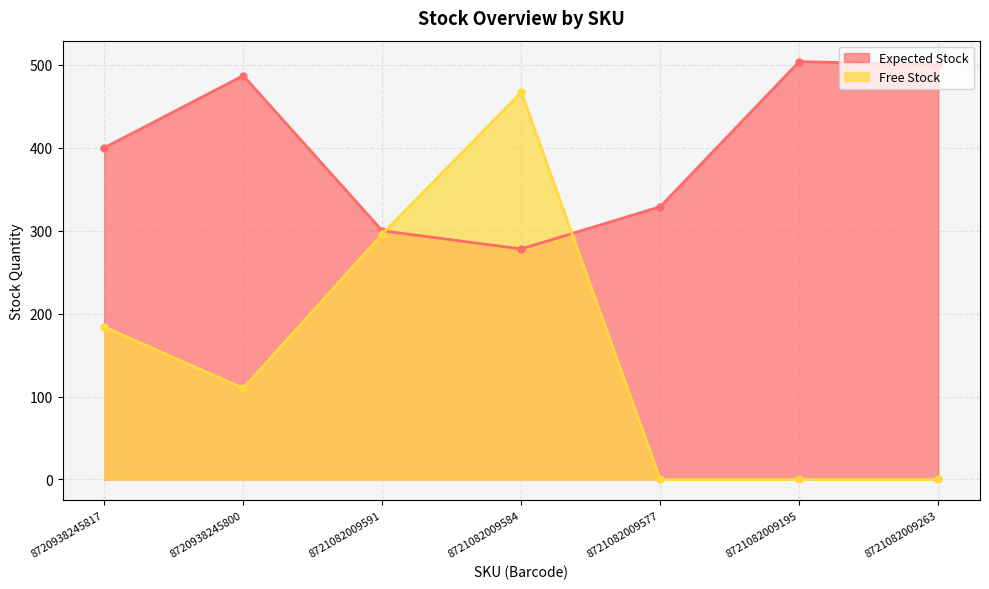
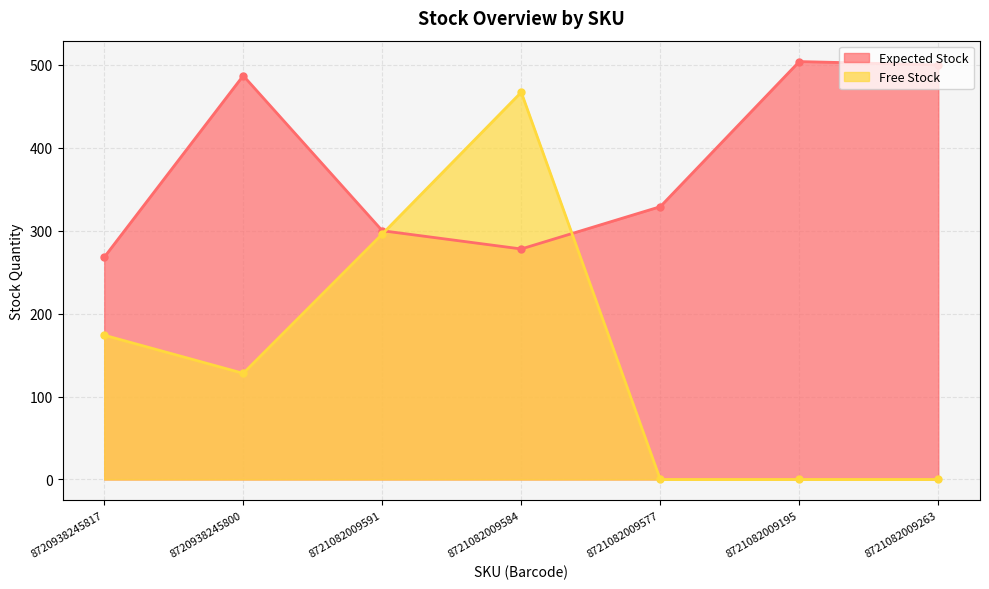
Expected Stock, 8720938245817: 400 -> 270
Free Stock, 8720938245817: 180 -> 170
Free Stock, 8720938245800: 110 -> 130
